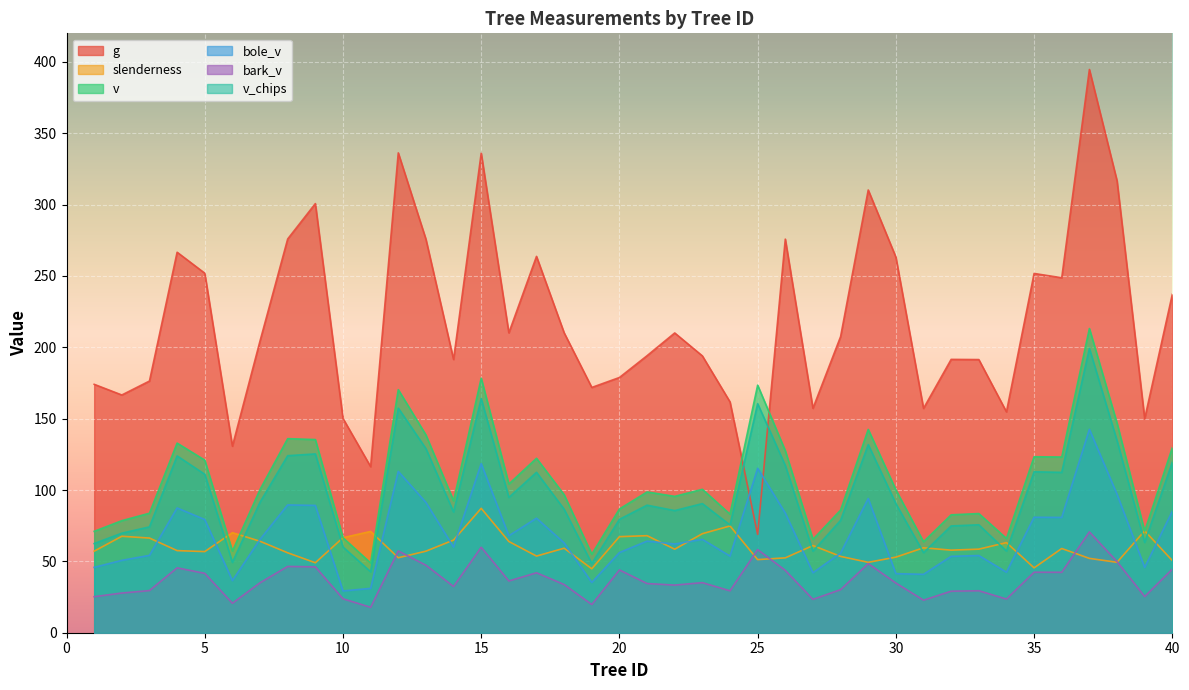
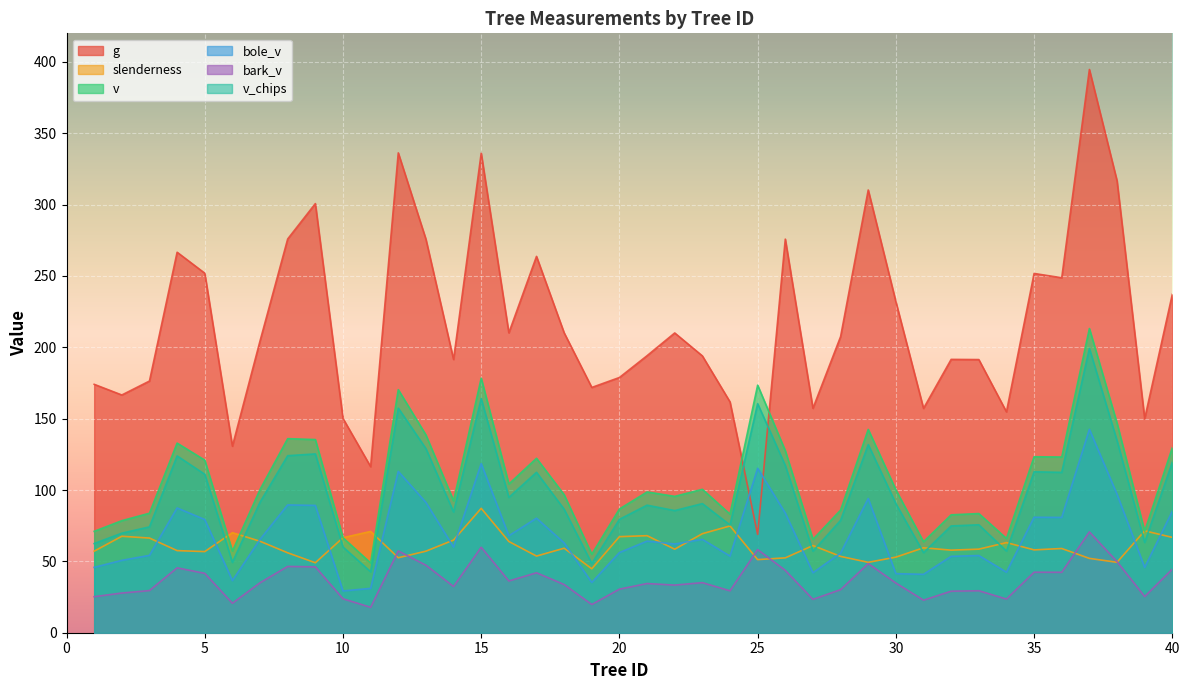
bark_v, 20: 44 -> 31
g, 30: 263 -> 232
slenderness, 35: 45 -> 58
slenderness, 40: 51 -> 67
